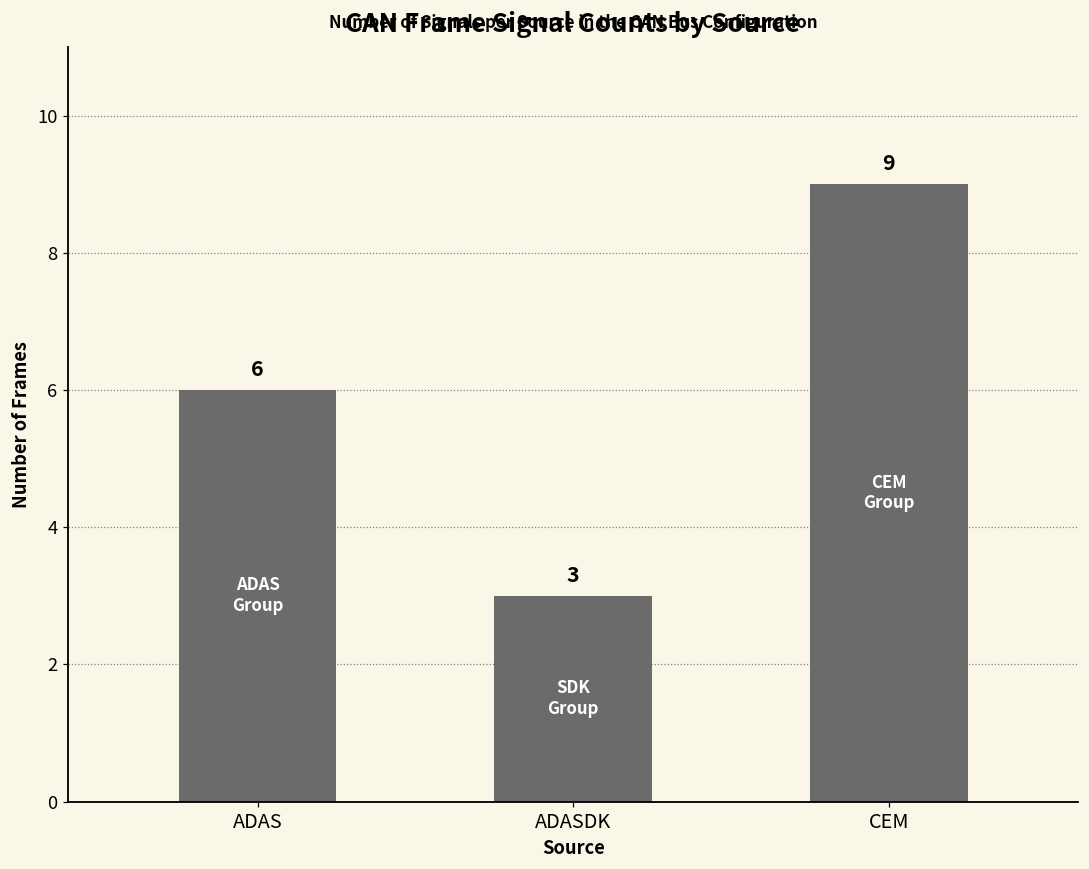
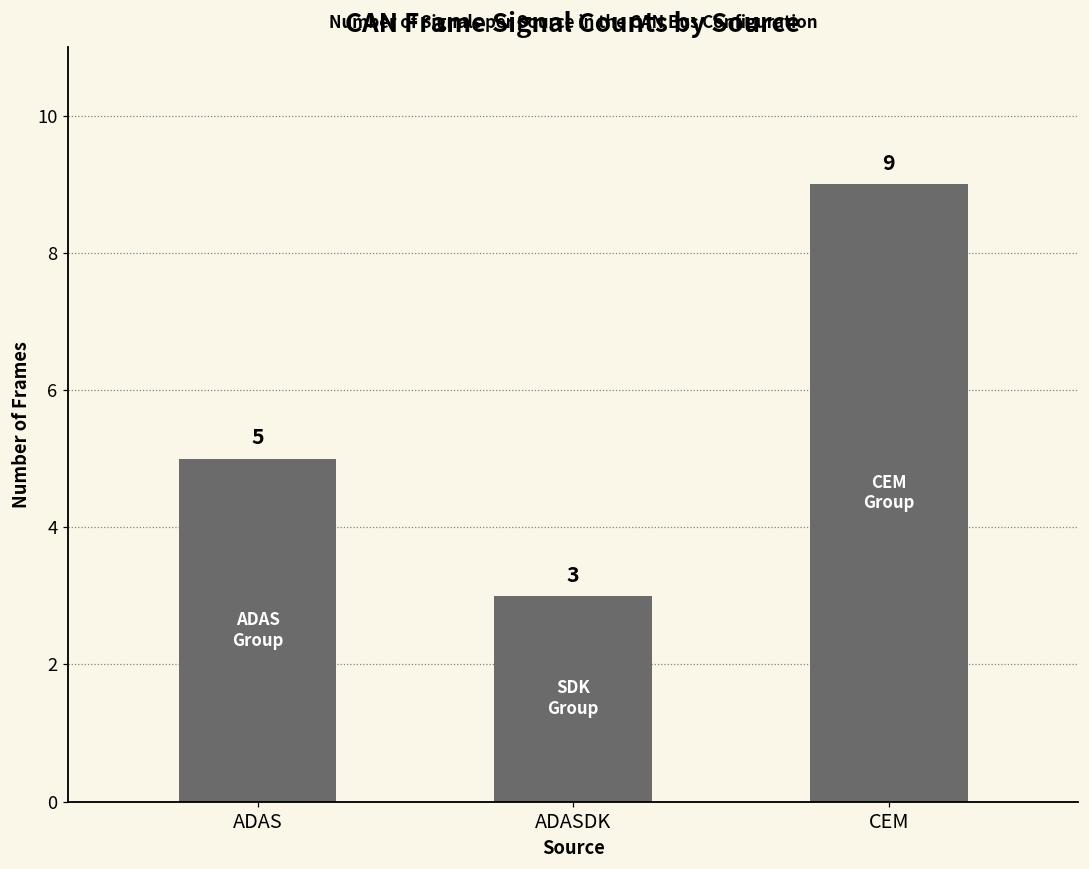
ADAS: 6 -> 5
